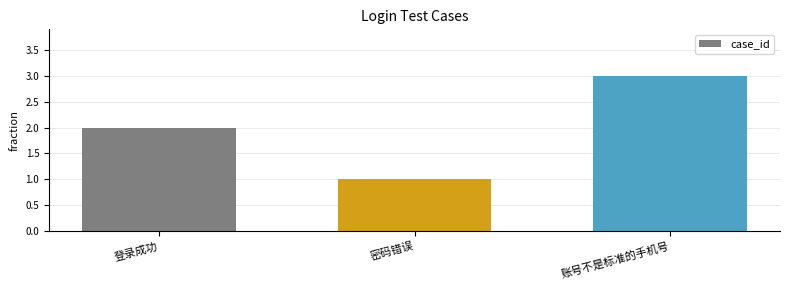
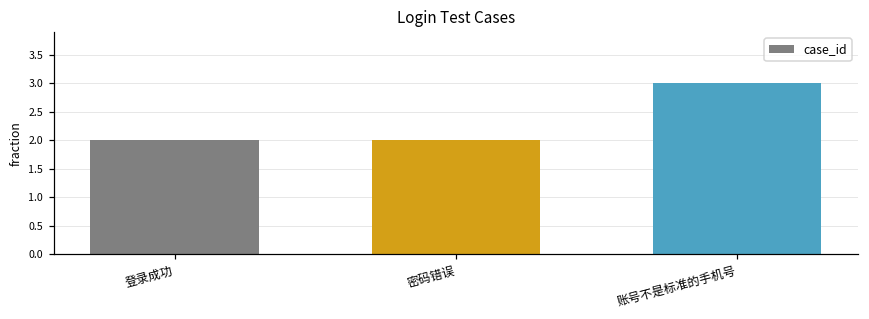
密码错误: 1 -> 2
